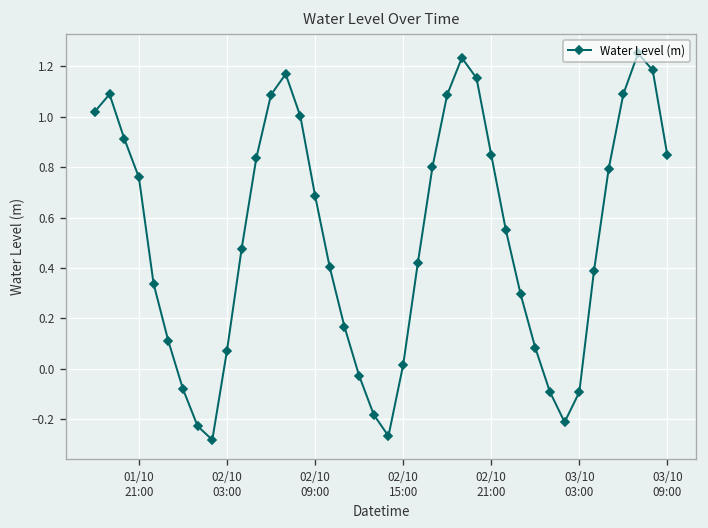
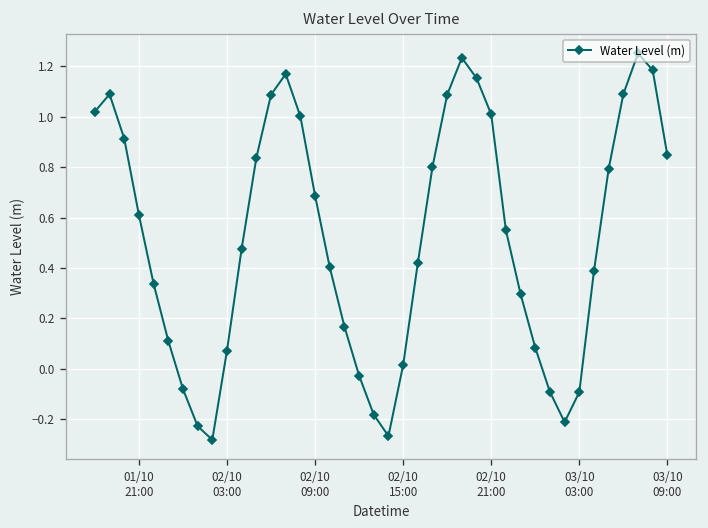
01/10 21:00: 0.76 -> 0.61
02/10 21:00: 0.85 -> 1.01
